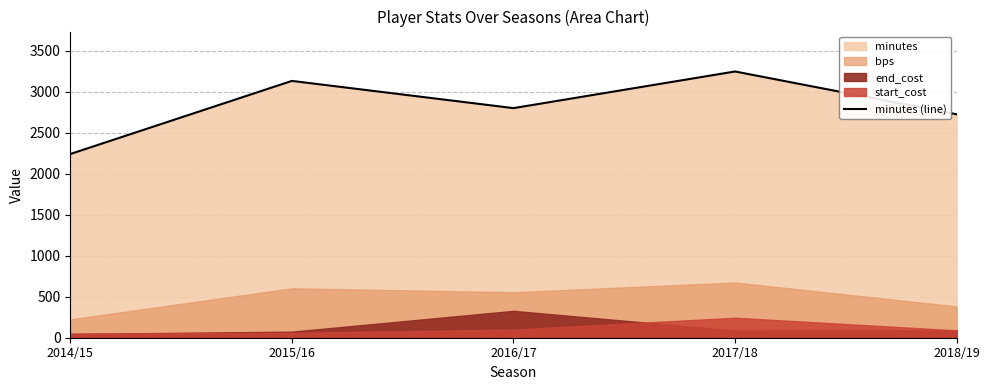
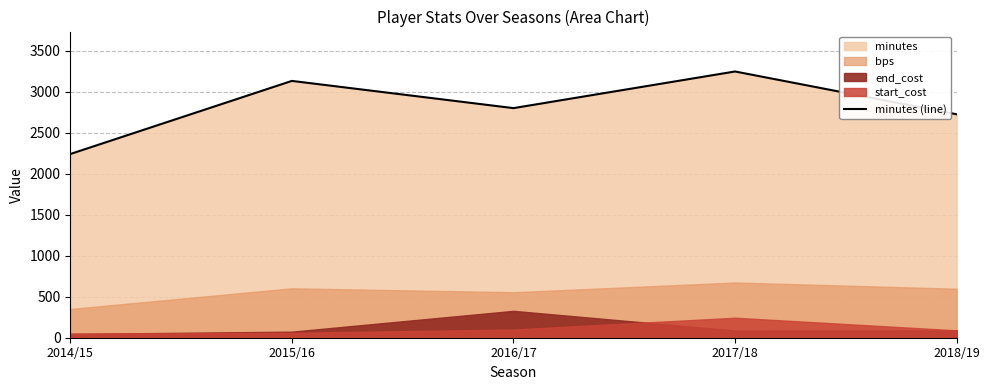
bps, 2014/15: 200 -> 400
bps, 2018/19: 400 -> 600
